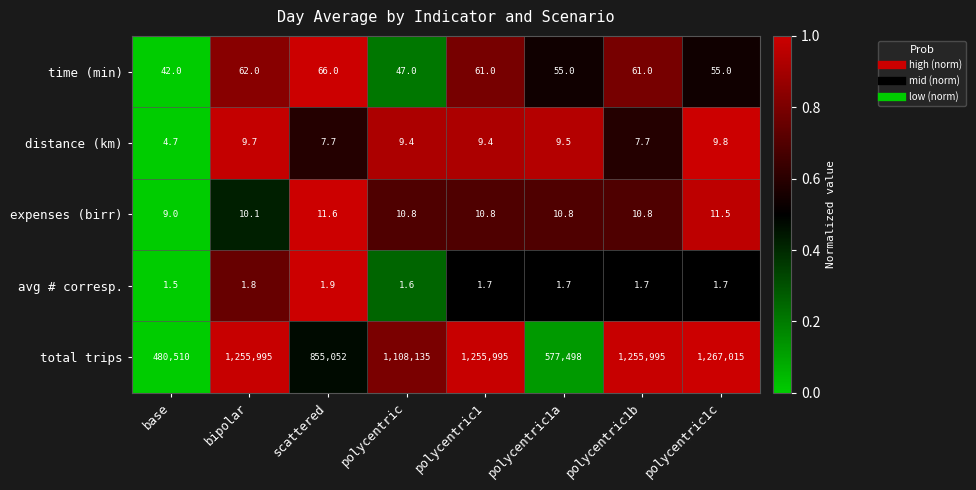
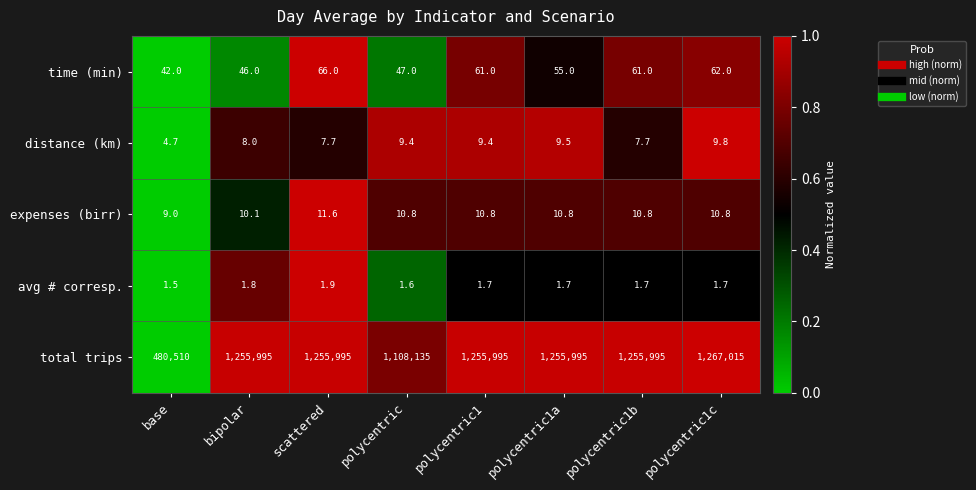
time (min), bipolar: 62.0 -> 46.0
time (min), polycentric1c: 55.0 -> 62.0
distance (km), bipolar: 9.7 -> 8.0
expenses (birr), polycentric1c: 11.5 -> 10.8
total trips, scattered: 855,052 -> 1,255,995
total trips, polycentric1a: 577,498 -> 1,255,995
